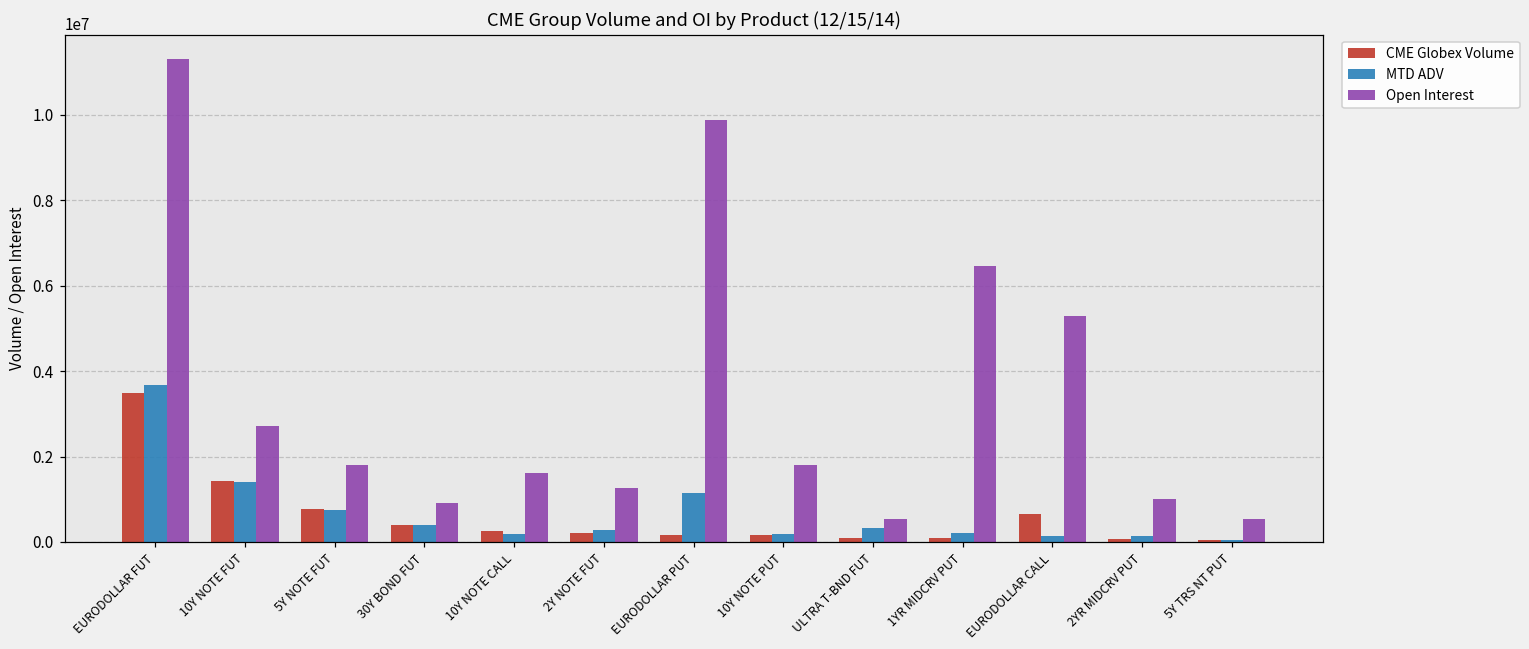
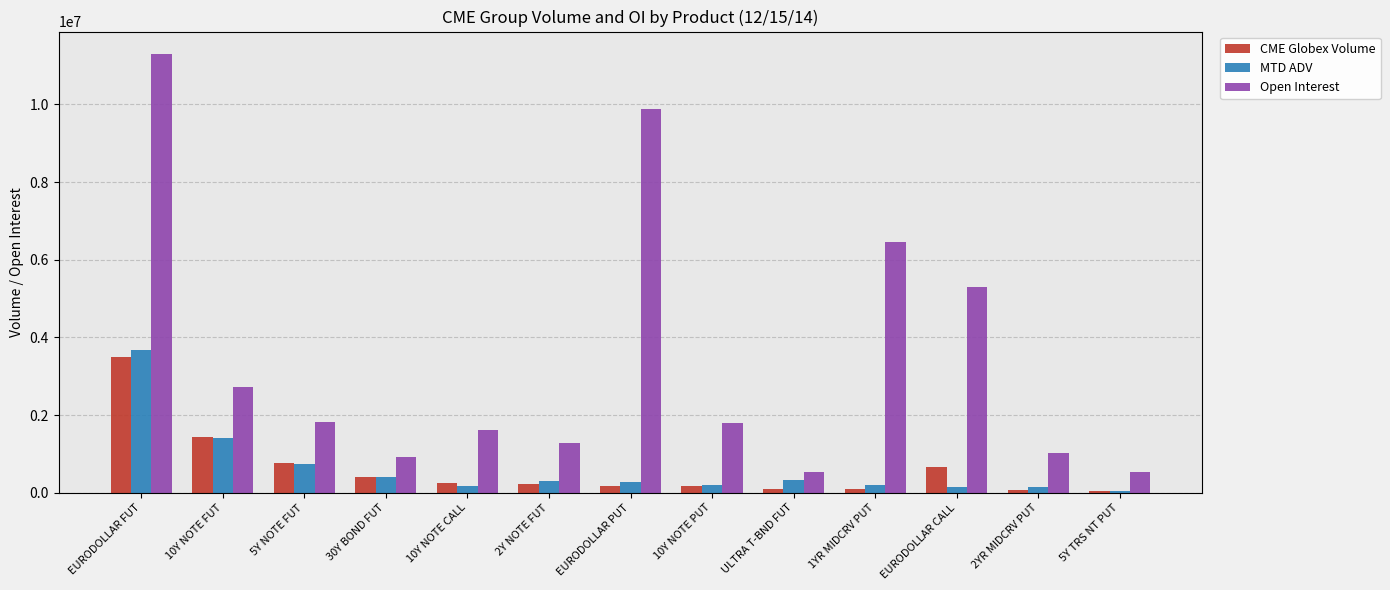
MTD ADV, EURODOLLAR PUT: 1100000 -> 300000
